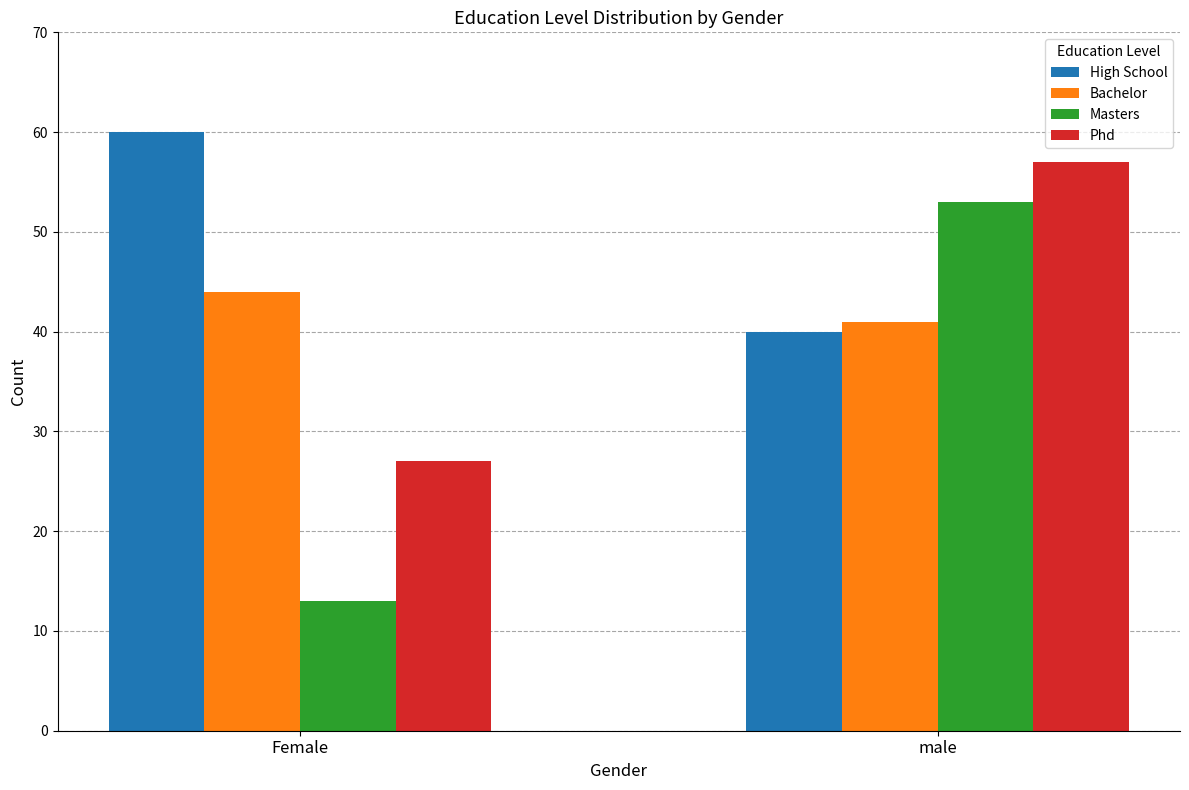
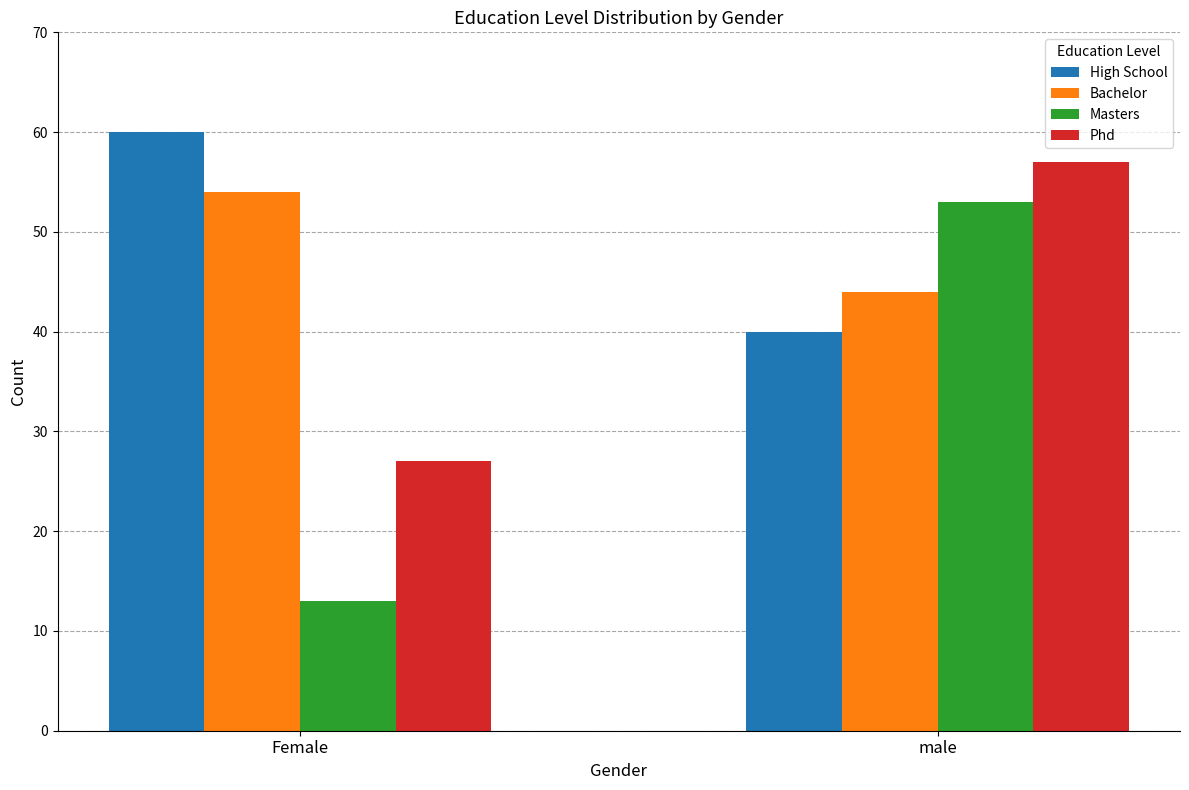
Bachelor, Female: 44 -> 54
Bachelor, male: 41 -> 44
